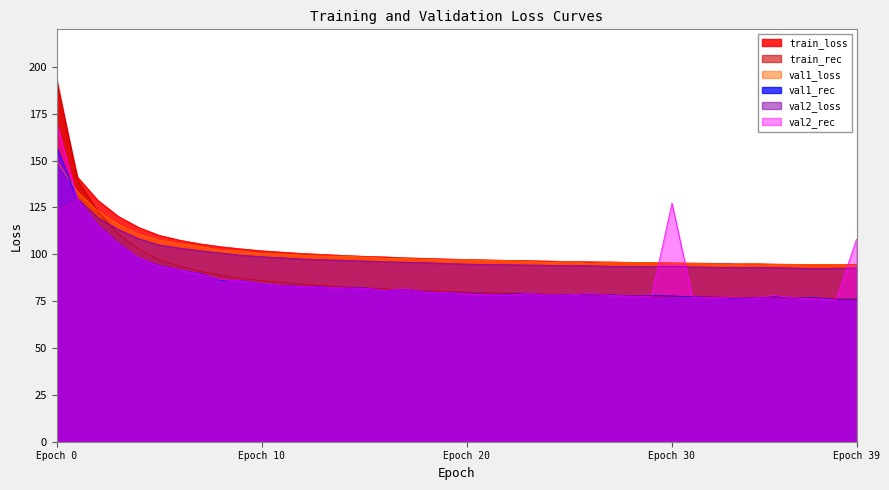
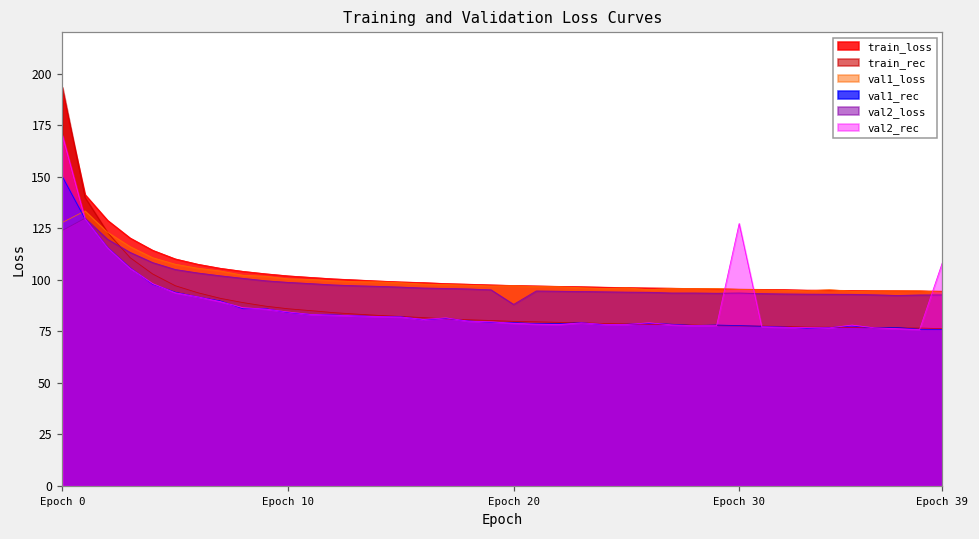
val1_loss, Epoch 0: 150 -> 128
val1_rec, Epoch 0: 157 -> 150
val2_loss, Epoch 20: 95 -> 88
